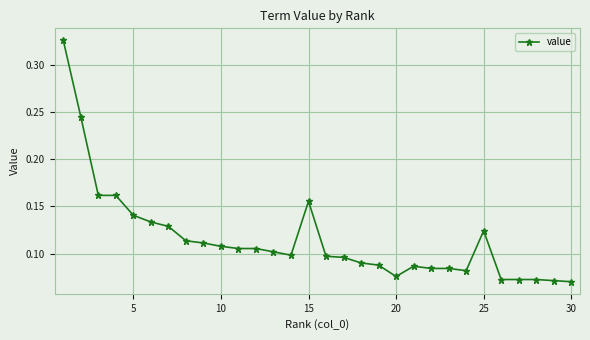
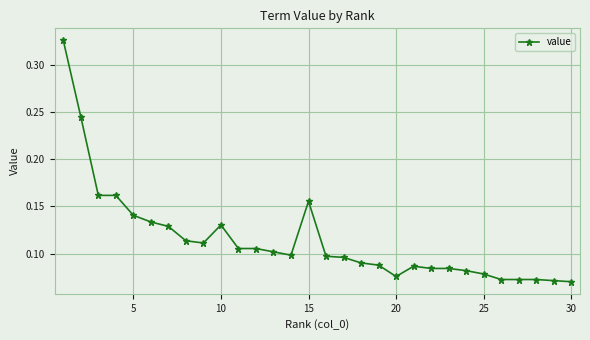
10: 0.11 -> 0.13
25: 0.12 -> 0.08
